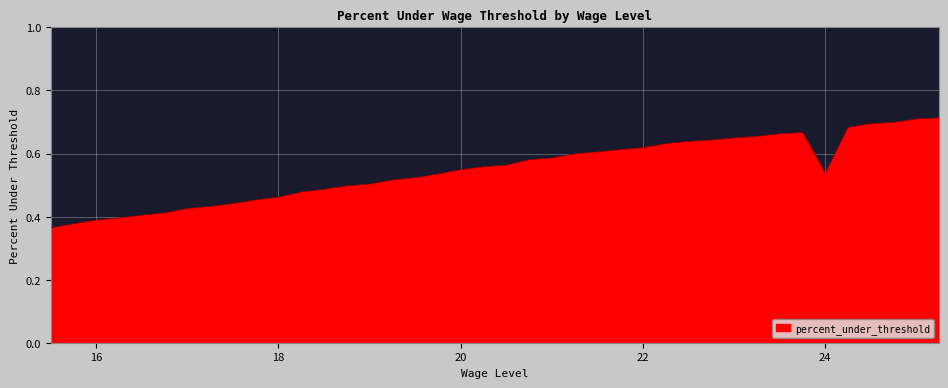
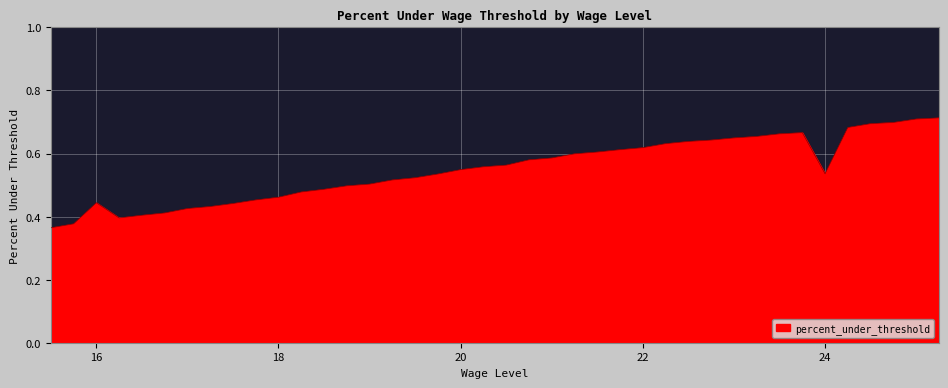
16: 0.39 -> 0.44
